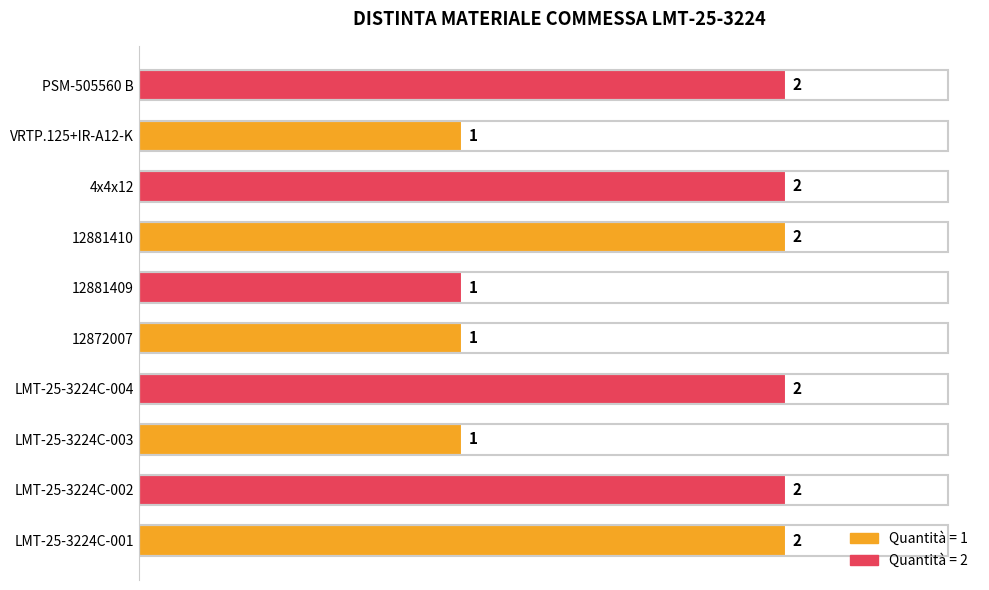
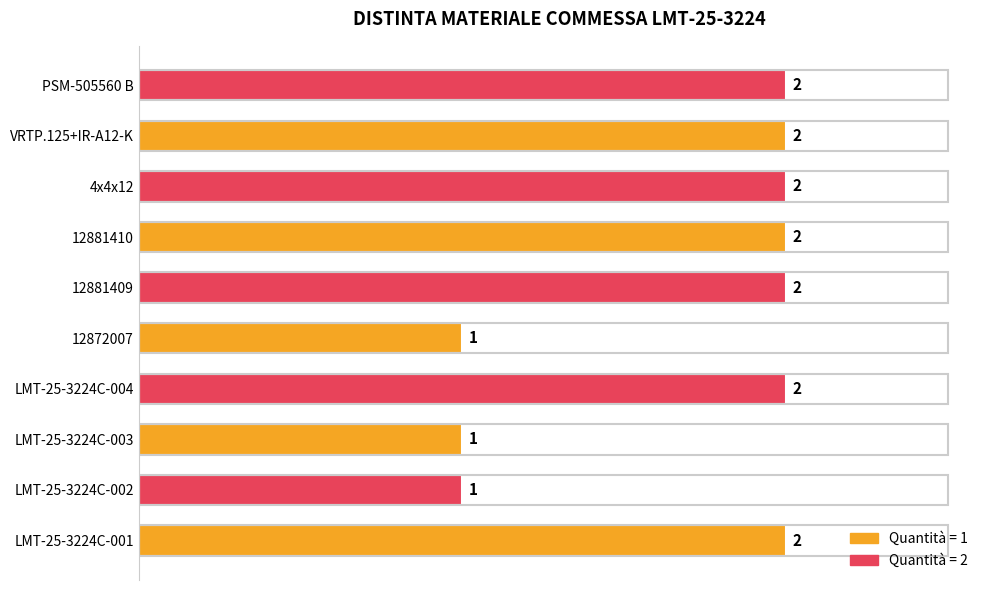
VRTP.125+IR-A12-K: 1 -> 2
12881409: 1 -> 2
LMT-25-3224C-002: 2 -> 1
